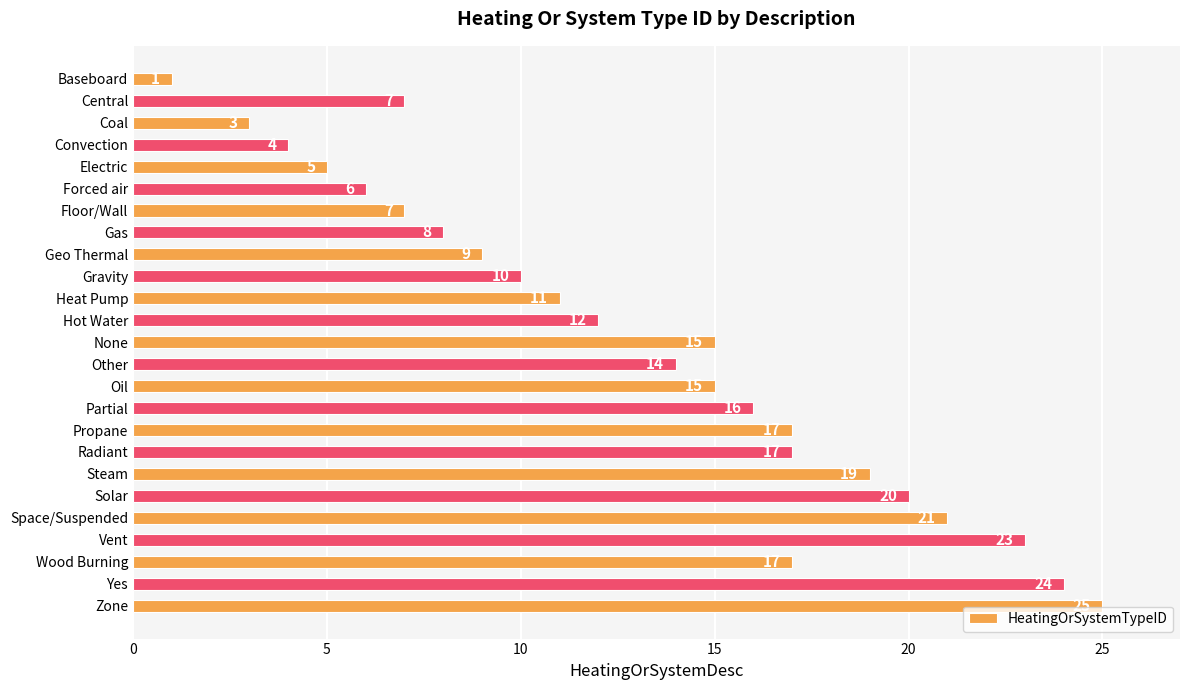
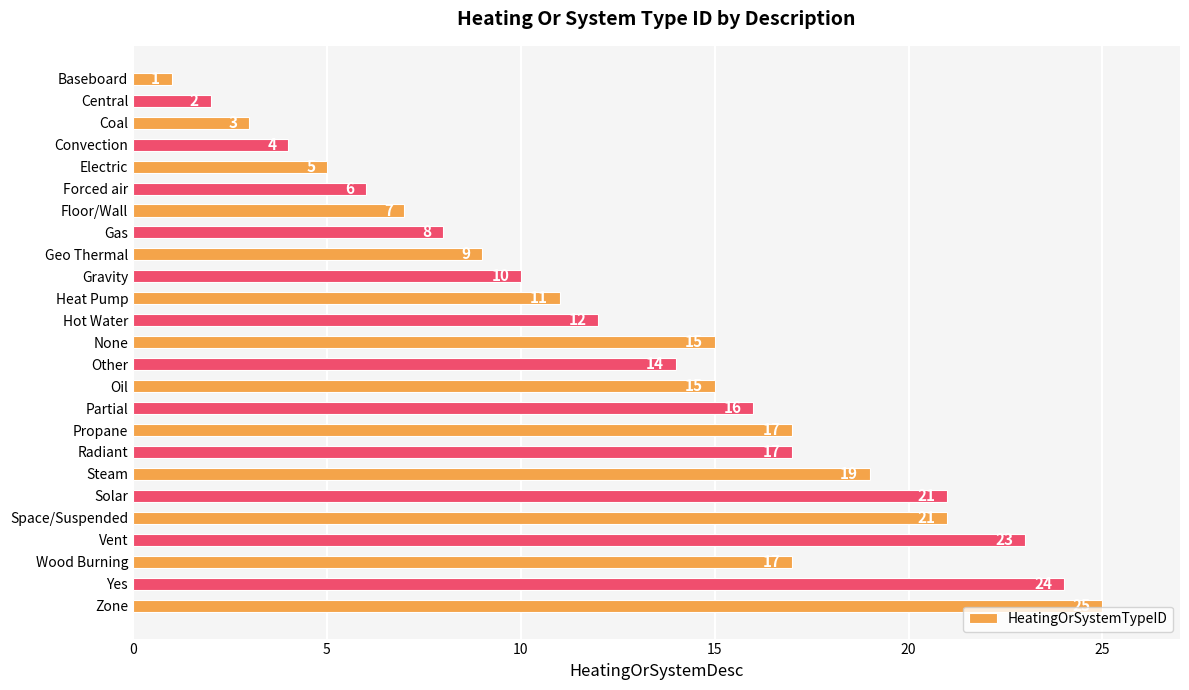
Central: 7 -> 2
Solar: 20 -> 21
